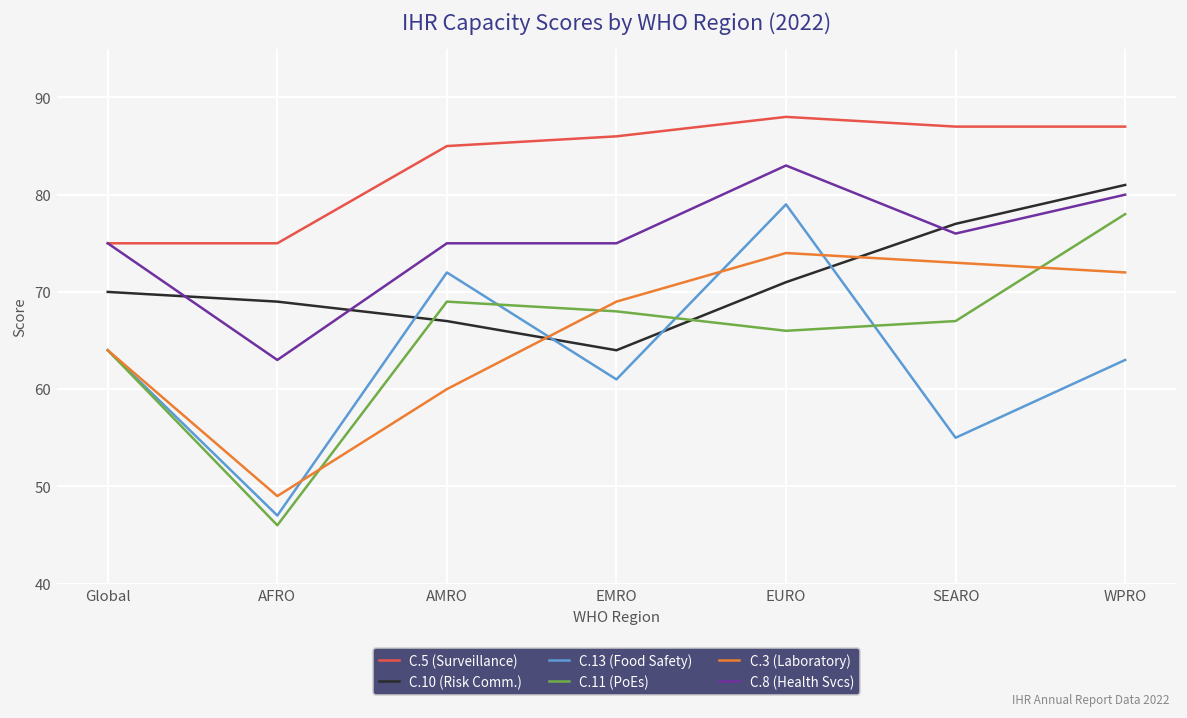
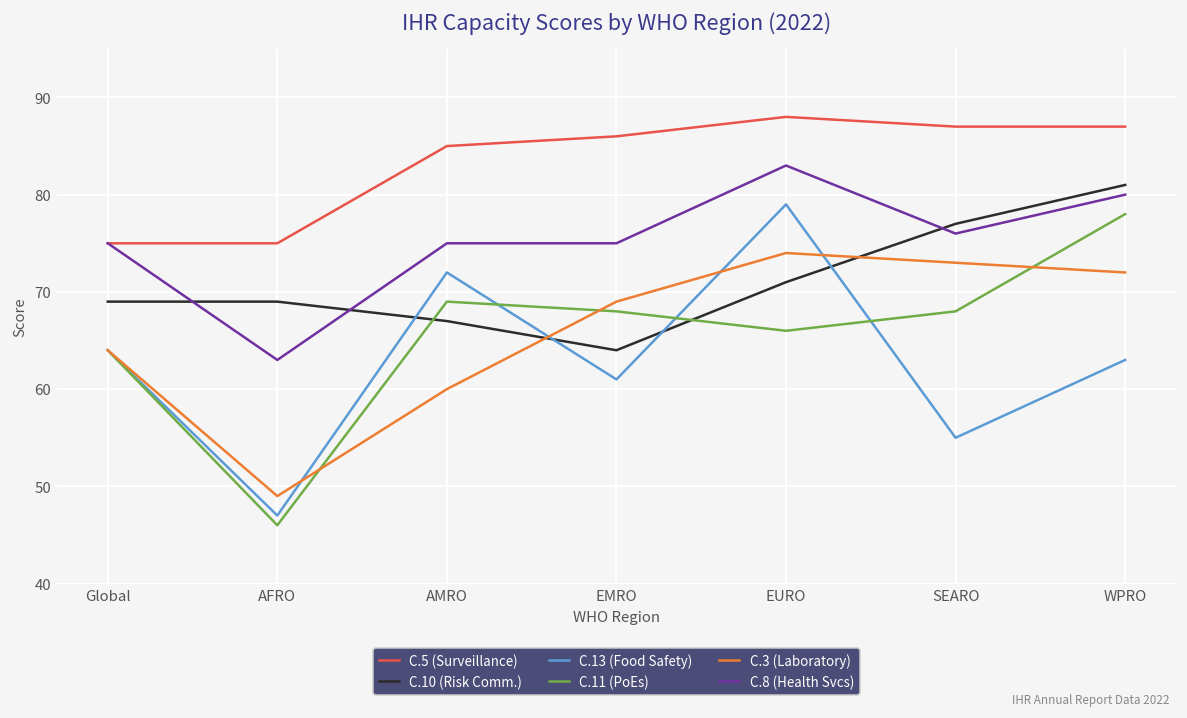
C.10 (Risk Comm.), Global: 70 -> 69
C.11 (PoEs), SEARO: 67 -> 68
